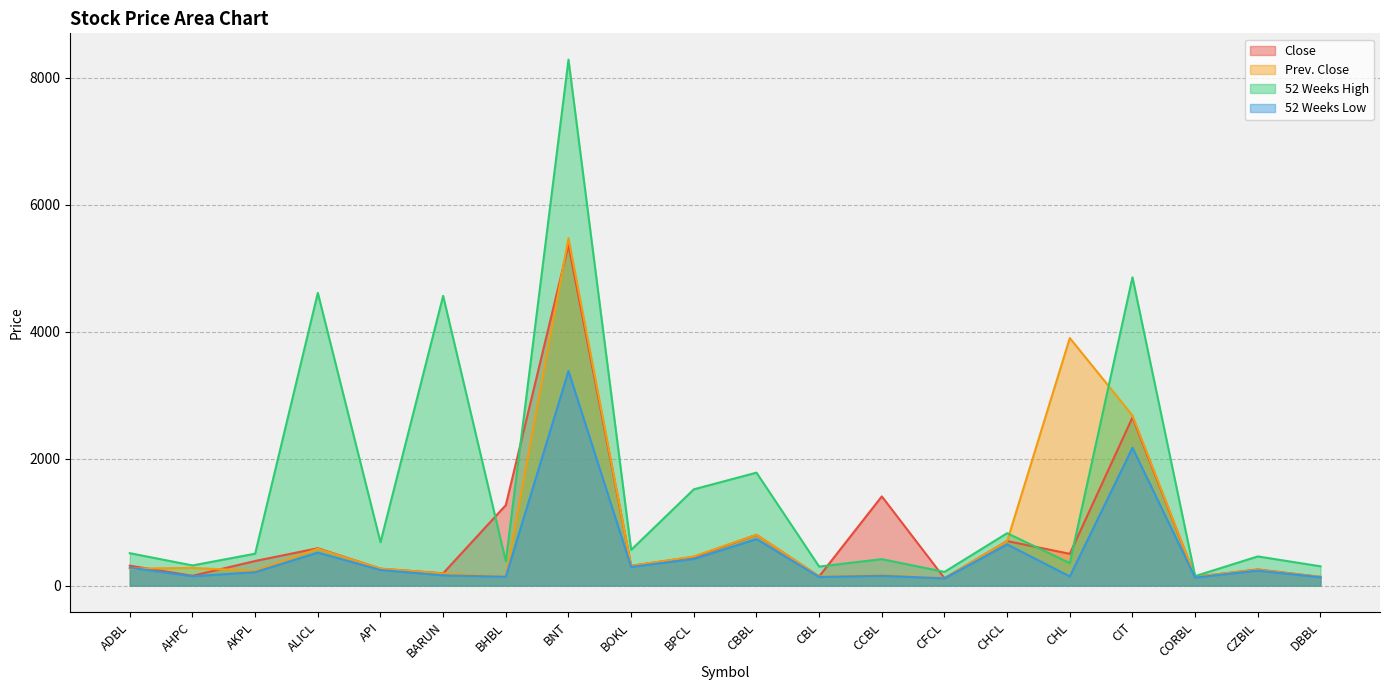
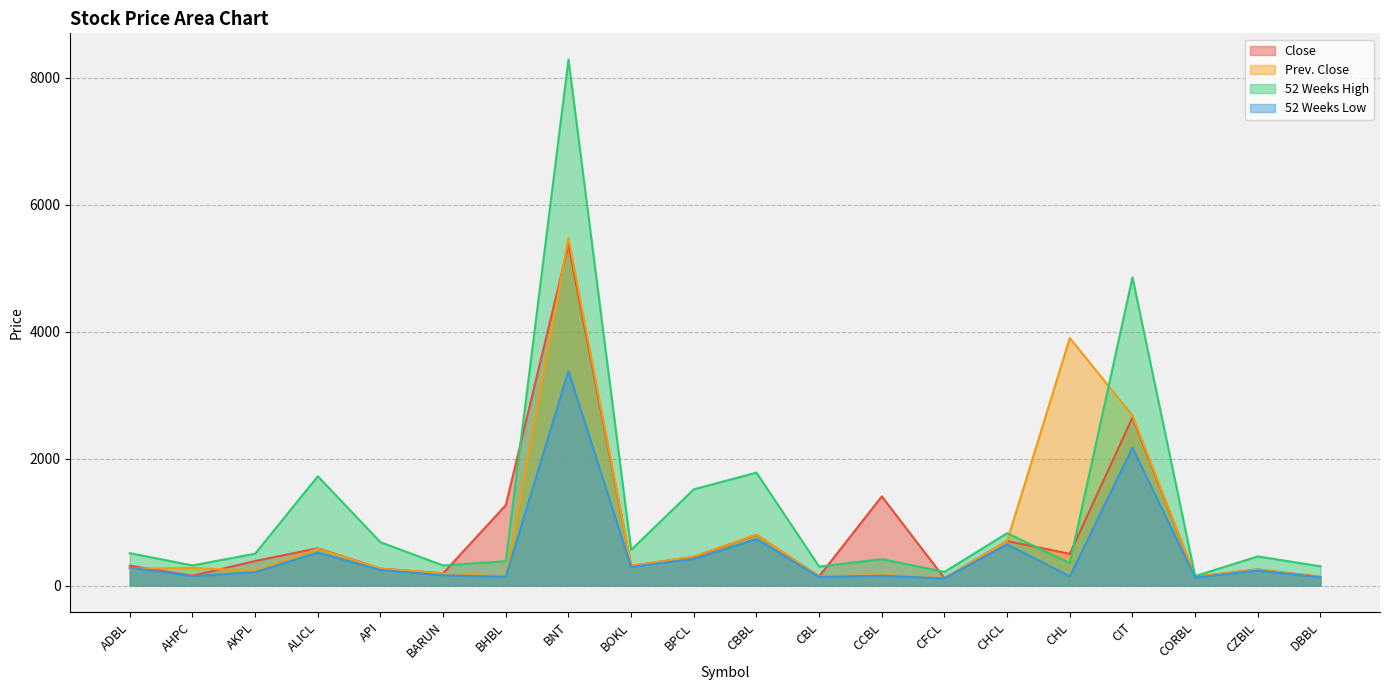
52 Weeks High, ALICL: 4600 -> 1700
52 Weeks High, BARUN: 4600 -> 300
